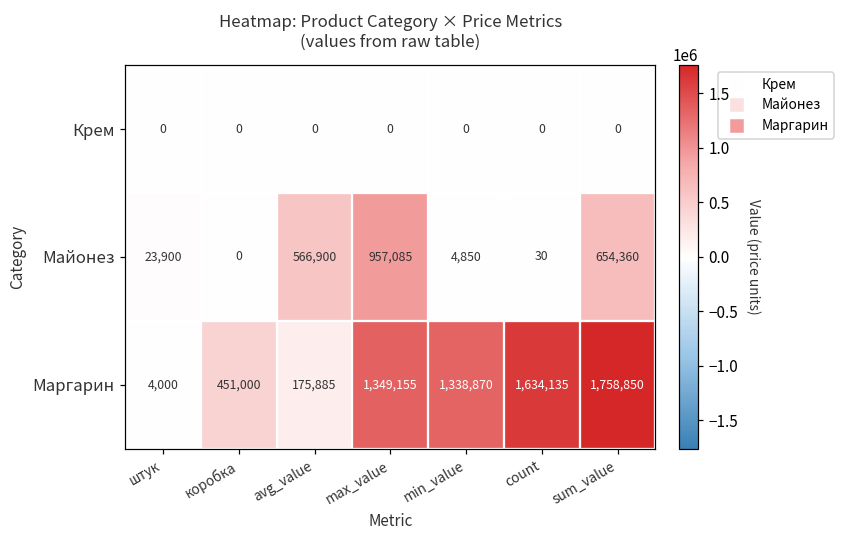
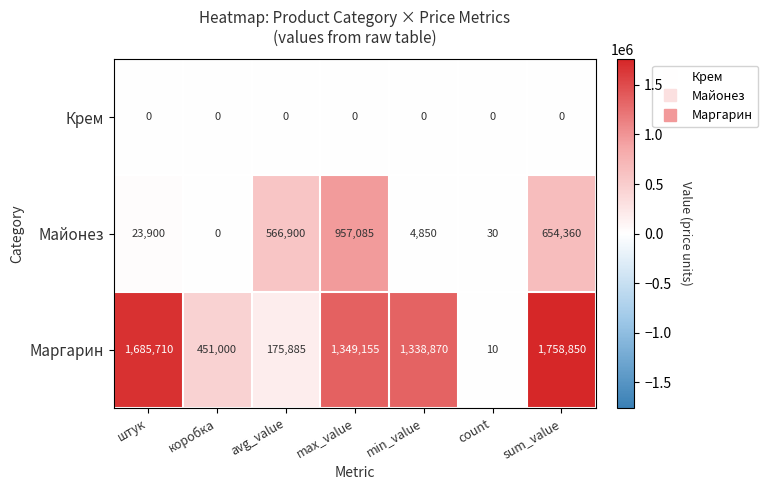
Маргарин, штук: 4,000 -> 1,685,710
Маргарин, count: 1,634,135 -> 10
